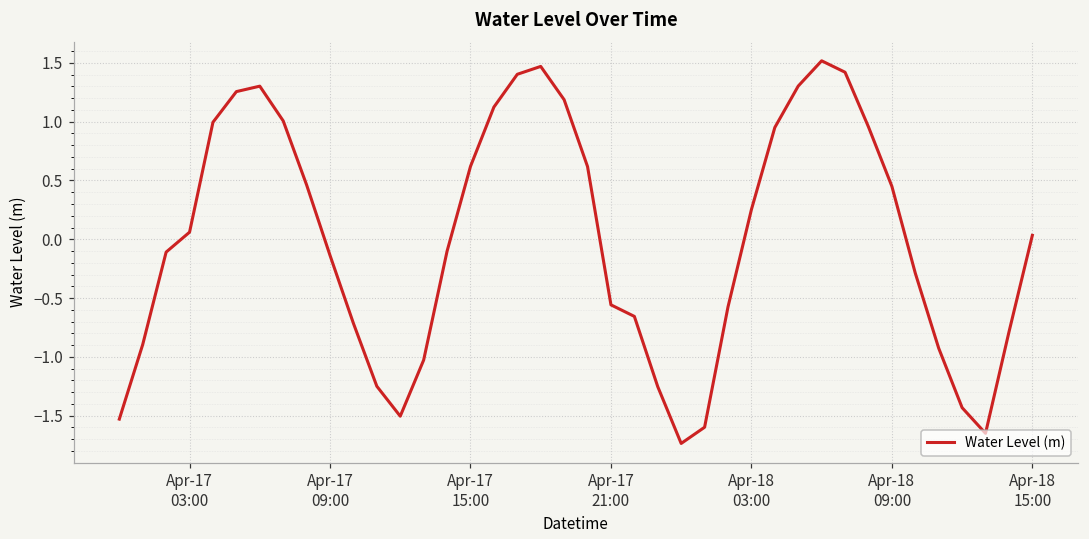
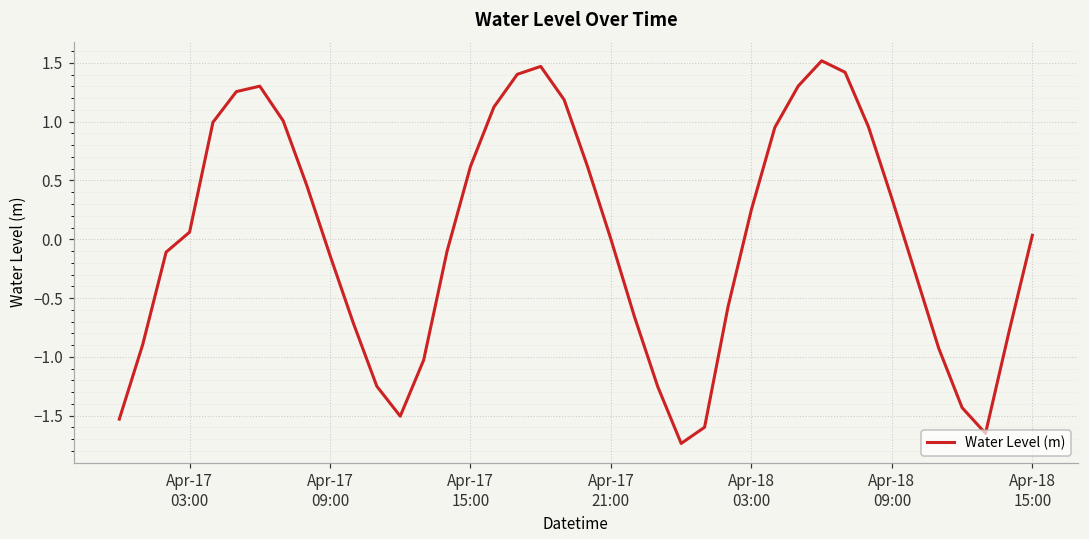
Apr-17 21:00: -0.56 -> 0.00
Apr-18 09:00: 0.45 -> 0.35
